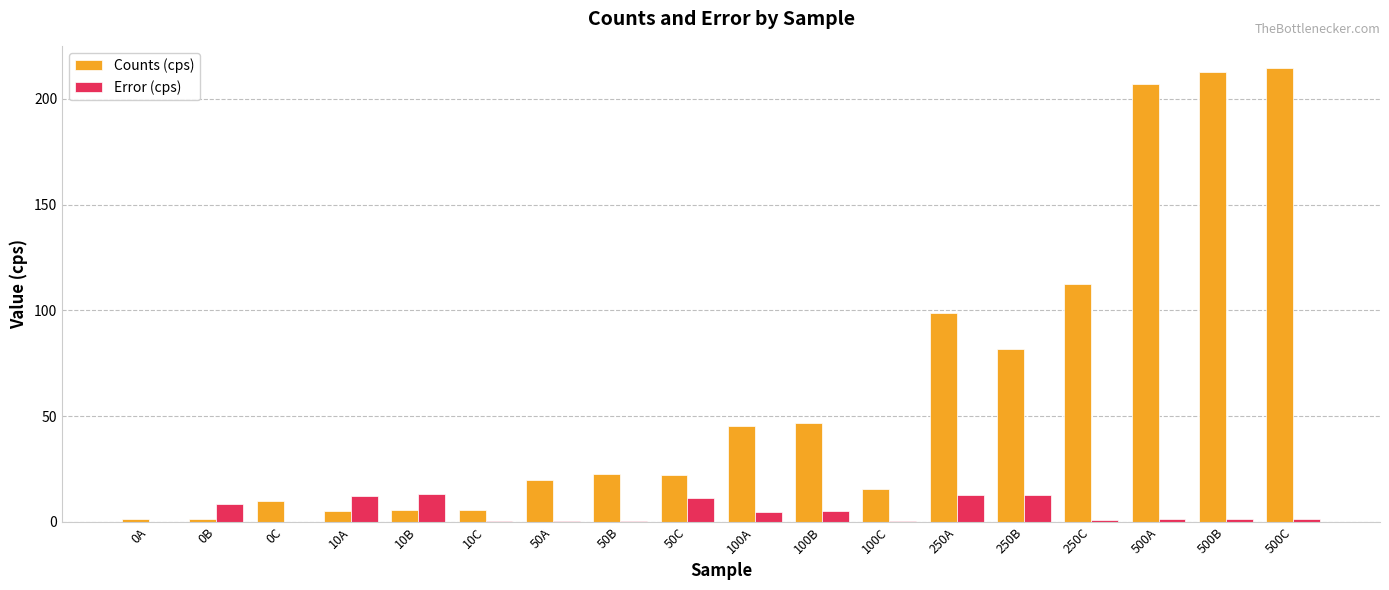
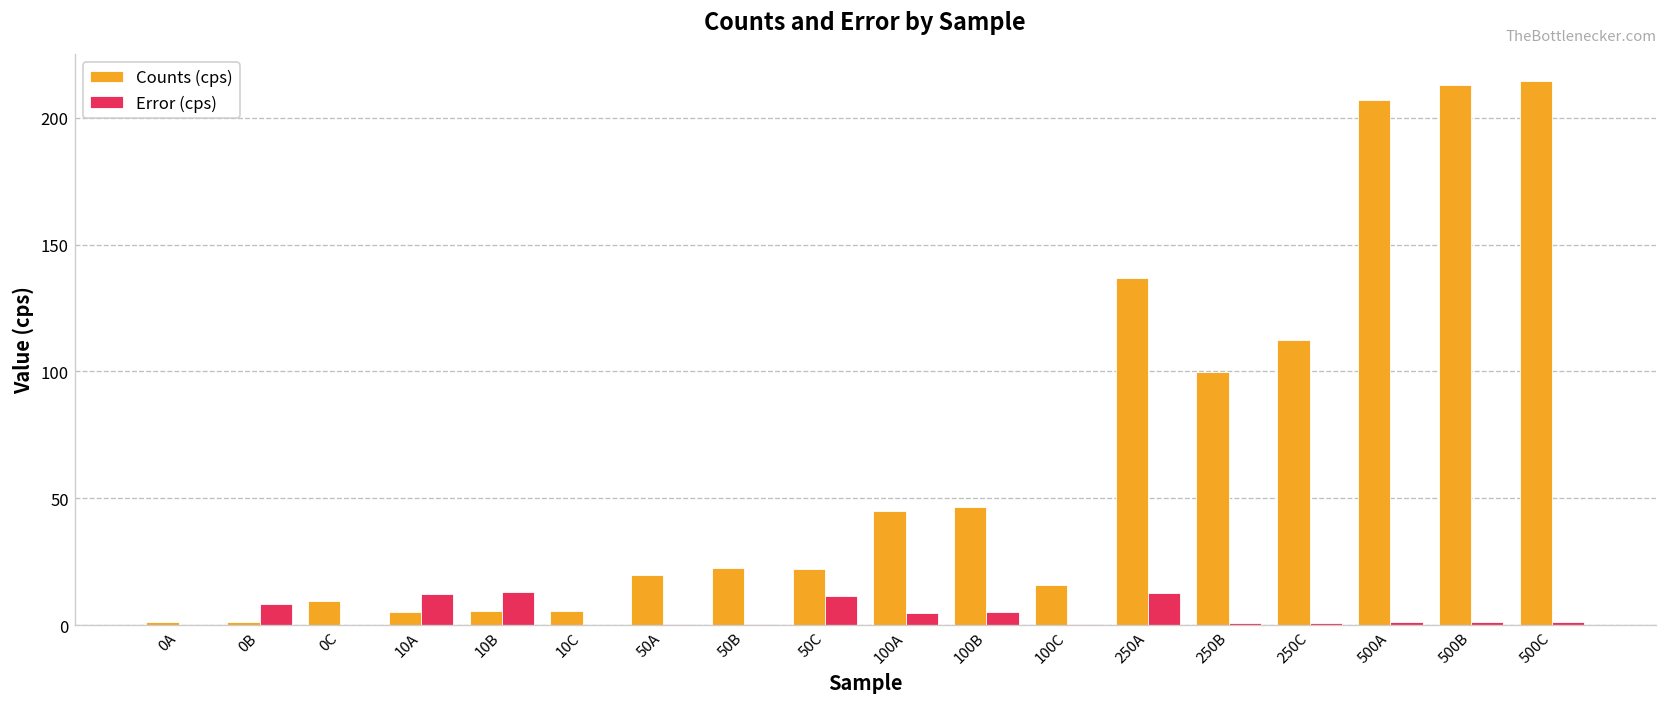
Counts (cps), 250A: 99 -> 137
Counts (cps), 250B: 82 -> 100
Error (cps), 250B: 12 -> 1
